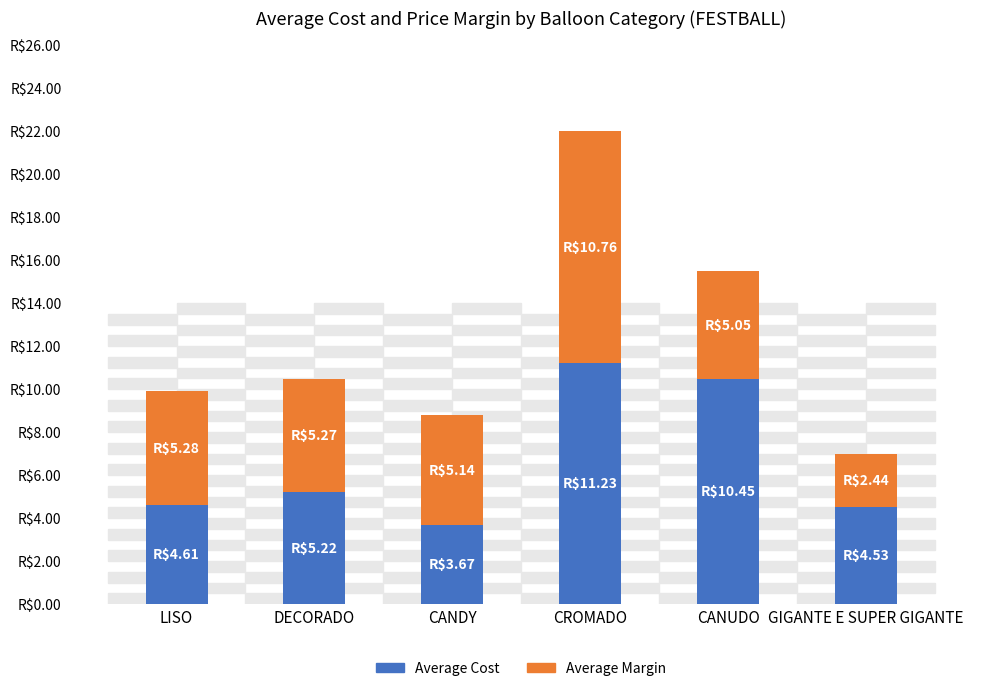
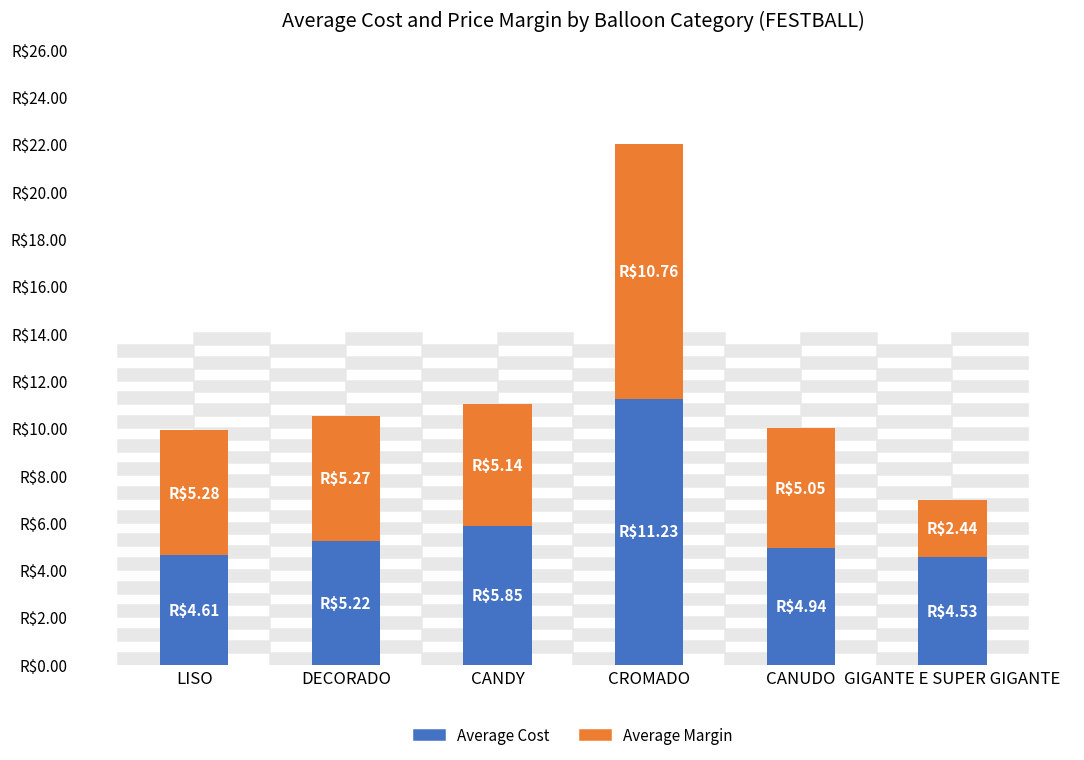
Average Cost, CANDY: $3.67 -> $5.85
Average Cost, CANUDO: $10.45 -> $4.94
